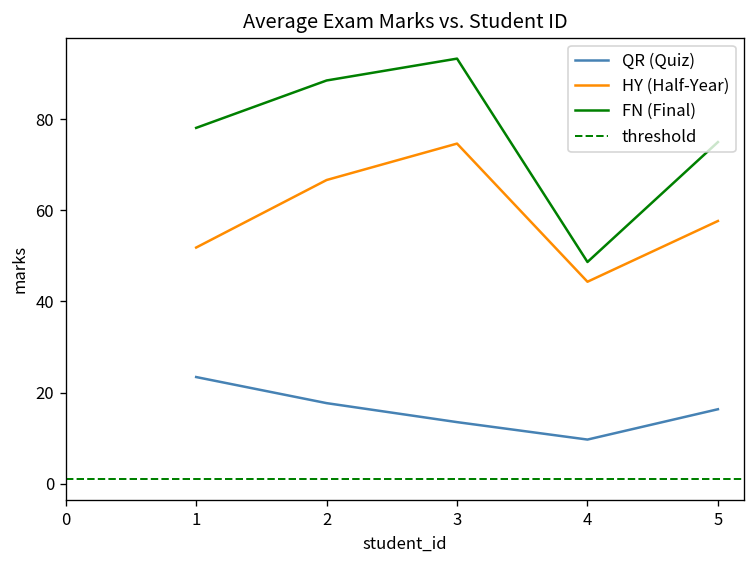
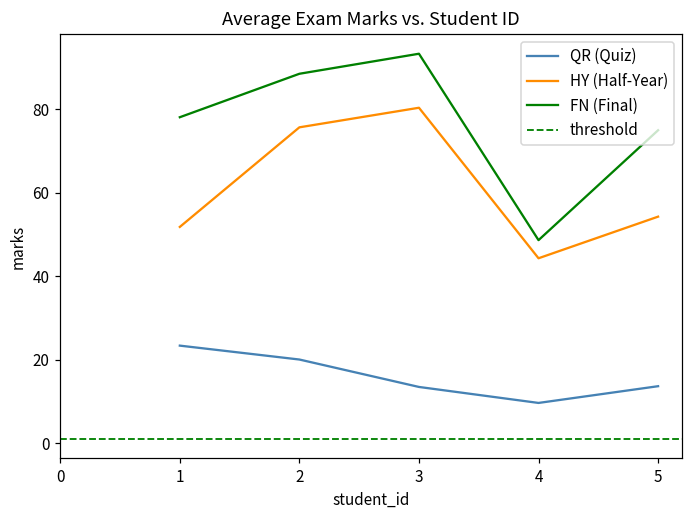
QR (Quiz), 2: 18 -> 20
HY (Half-Year), 2: 67 -> 76
HY (Half-Year), 3: 75 -> 80
QR (Quiz), 5: 16 -> 14
HY (Half-Year), 5: 58 -> 54
